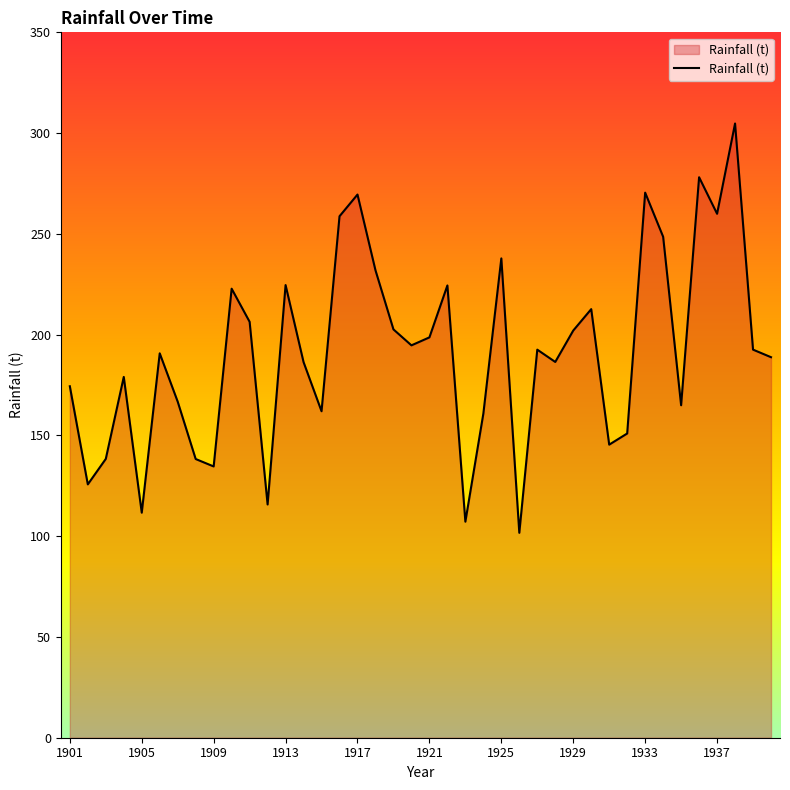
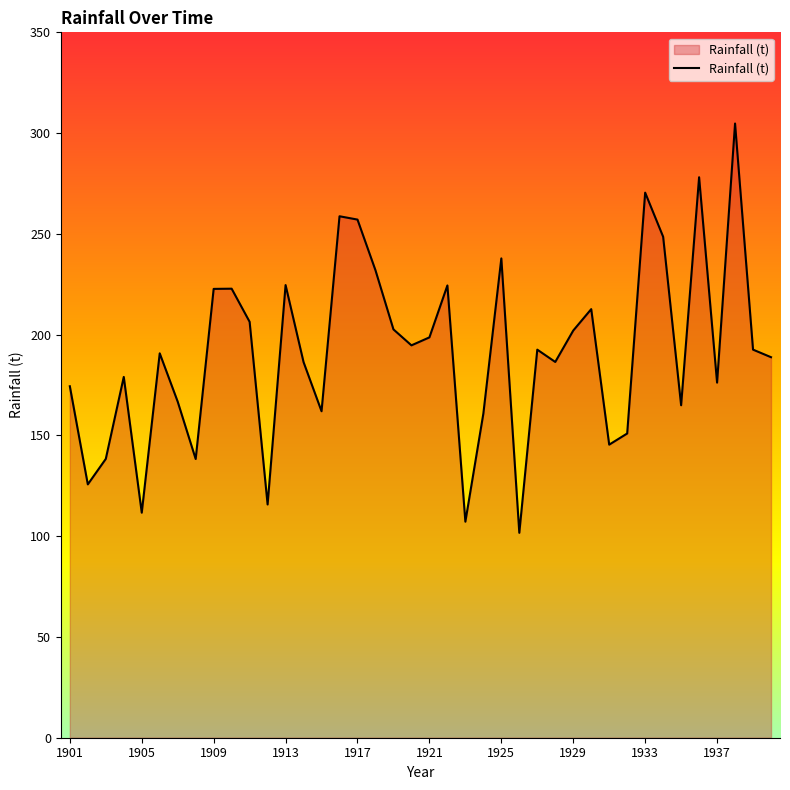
1909: 135 -> 223
1917: 270 -> 257
1937: 260 -> 176
